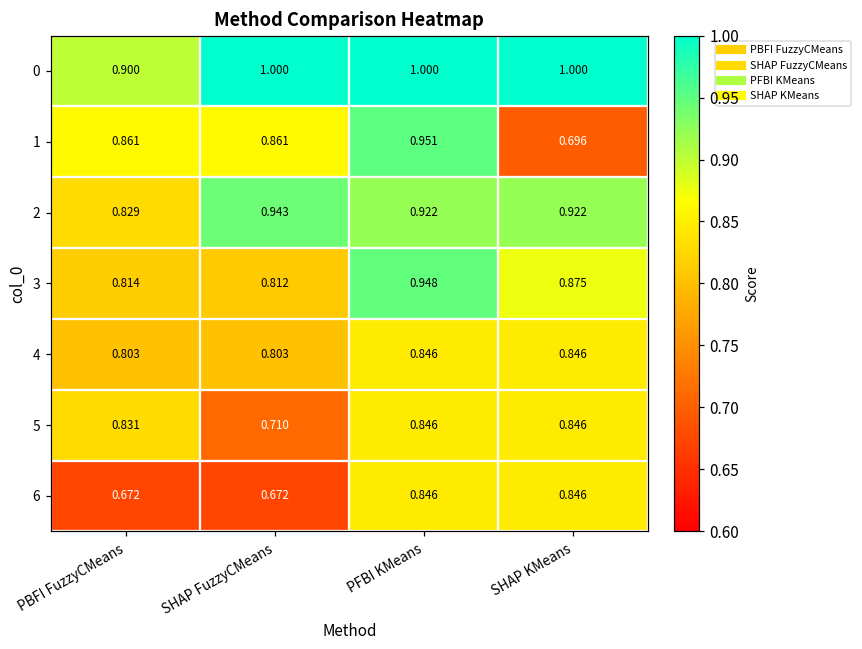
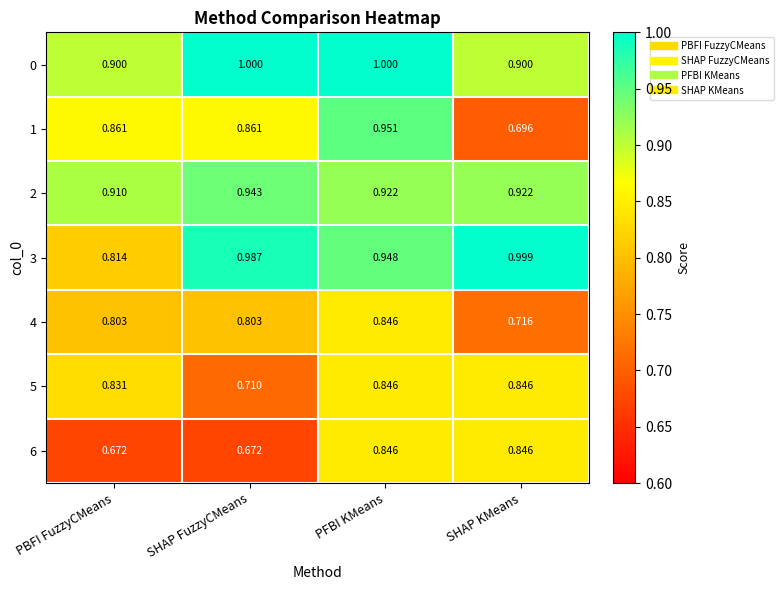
0, SHAP KMeans: 1.000 -> 0.900
2, PBFI FuzzyCMeans: 0.829 -> 0.910
3, SHAP FuzzyCMeans: 0.812 -> 0.987
3, SHAP KMeans: 0.875 -> 0.999
4, SHAP KMeans: 0.846 -> 0.716
